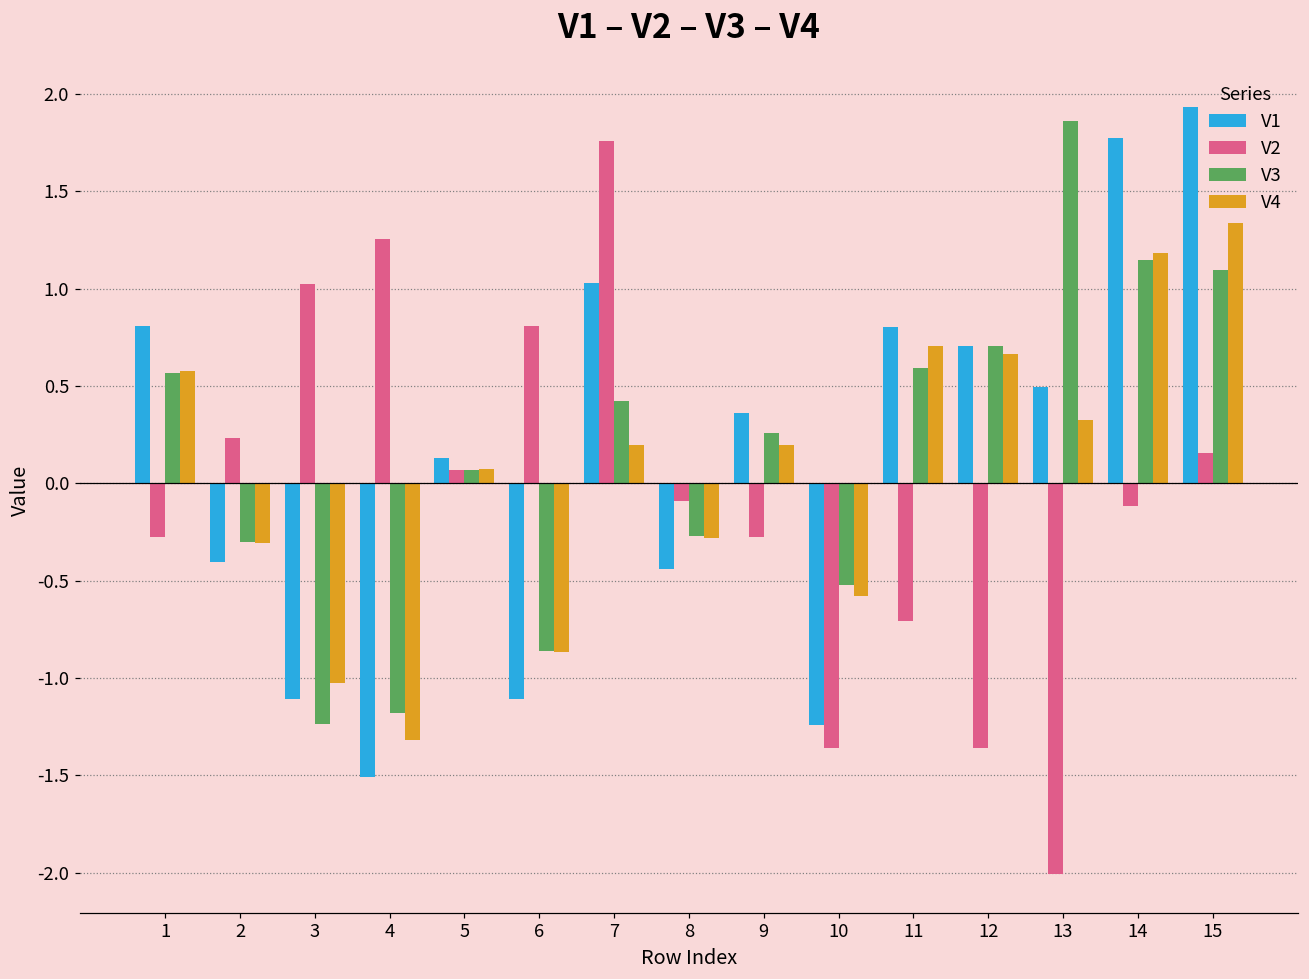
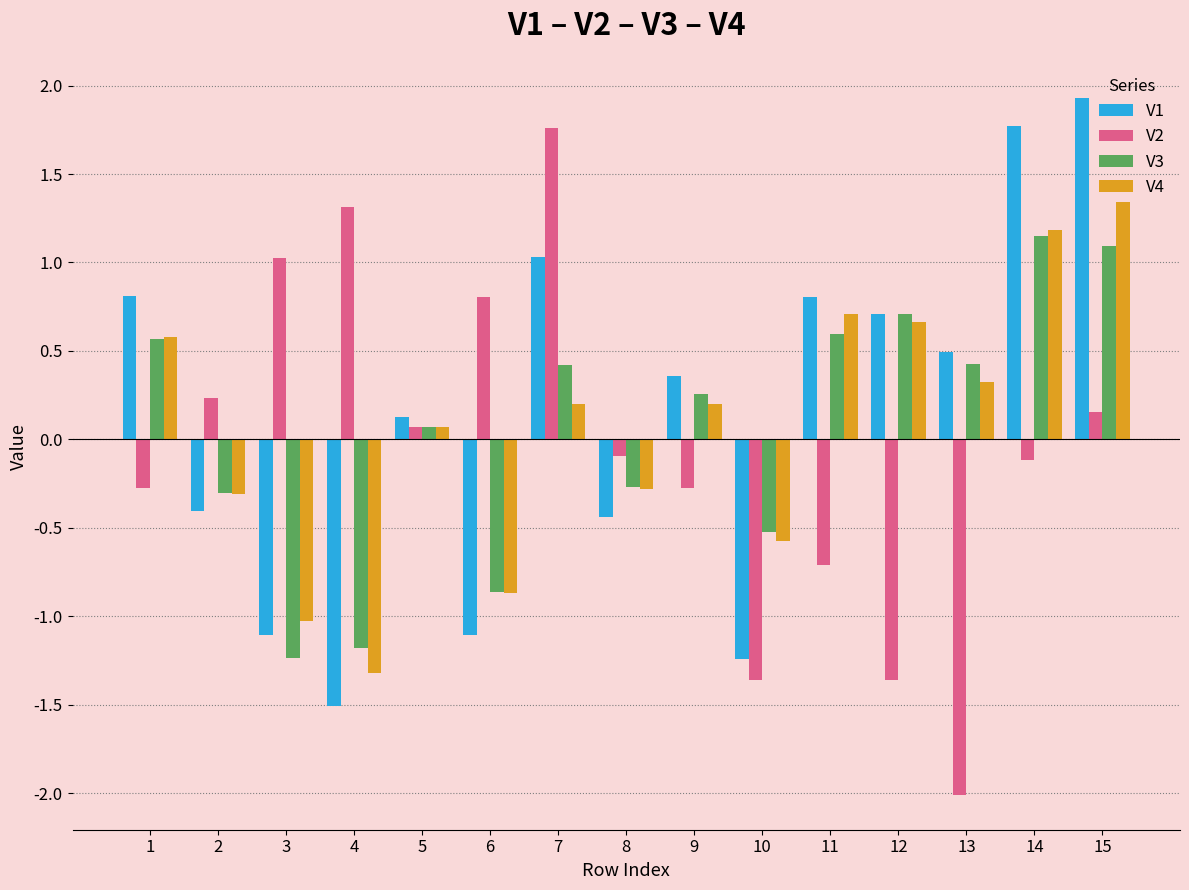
V2, 4: 1.26 -> 1.31
V3, 13: 1.86 -> 0.43
